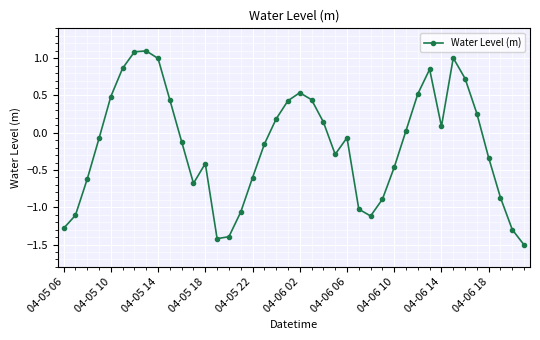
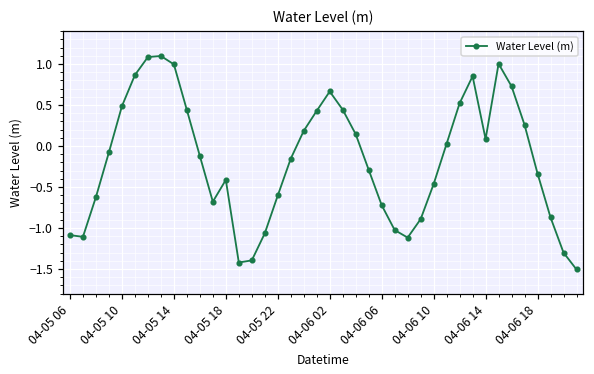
04-05 06: -1.3 -> -1.1
04-06 02: 0.5 -> 0.7
04-06 06: -0.1 -> -0.7
